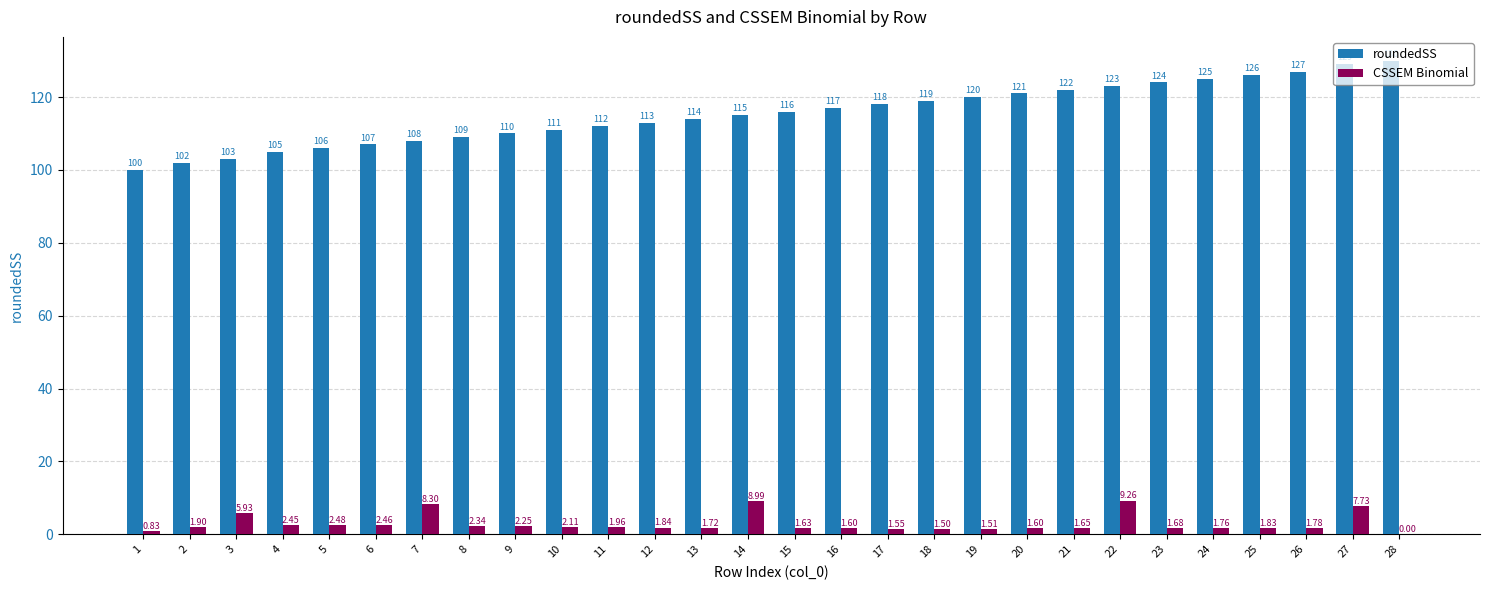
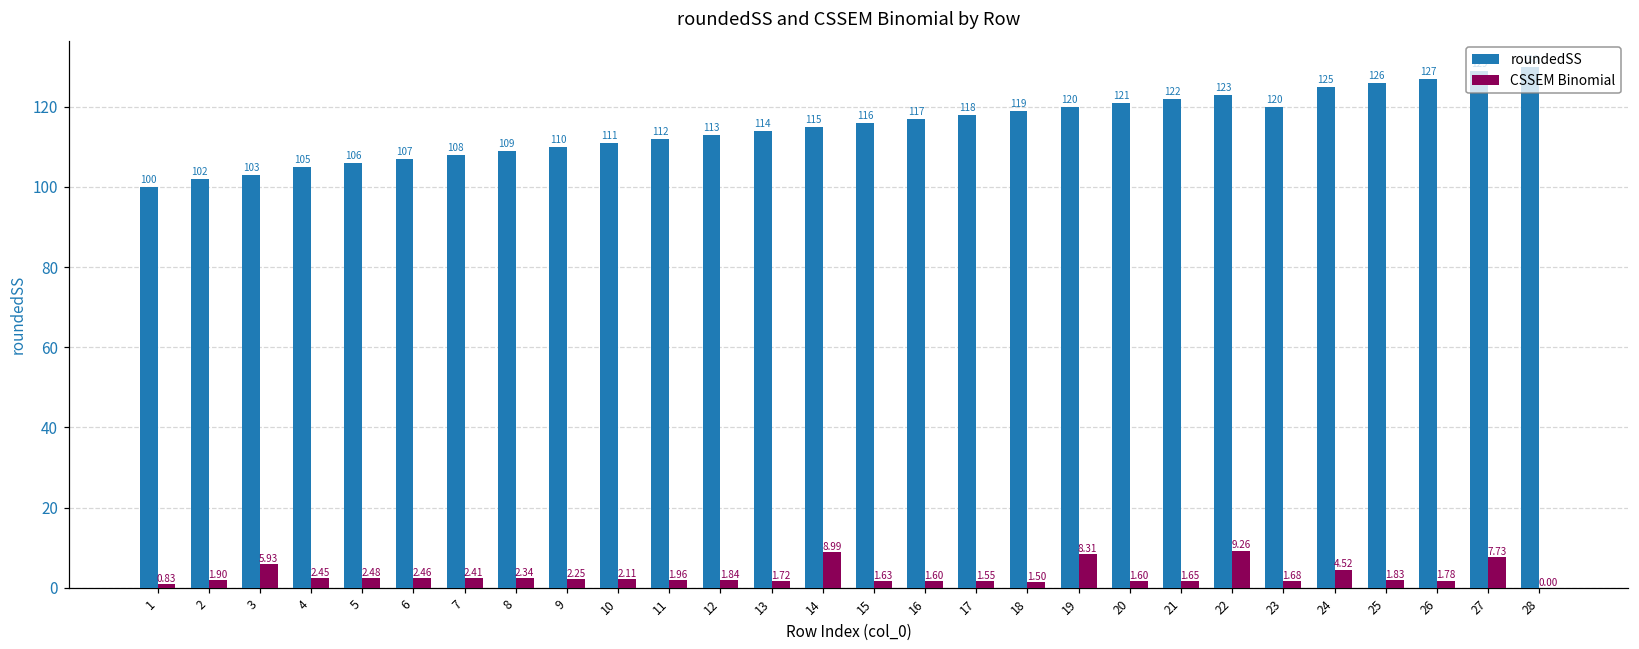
CSSEM Binomial, 7: 8.30 -> 2.41
CSSEM Binomial, 19: 1.51 -> 8.31
roundedSS, 23: 124 -> 120
CSSEM Binomial, 24: 1.76 -> 4.52
